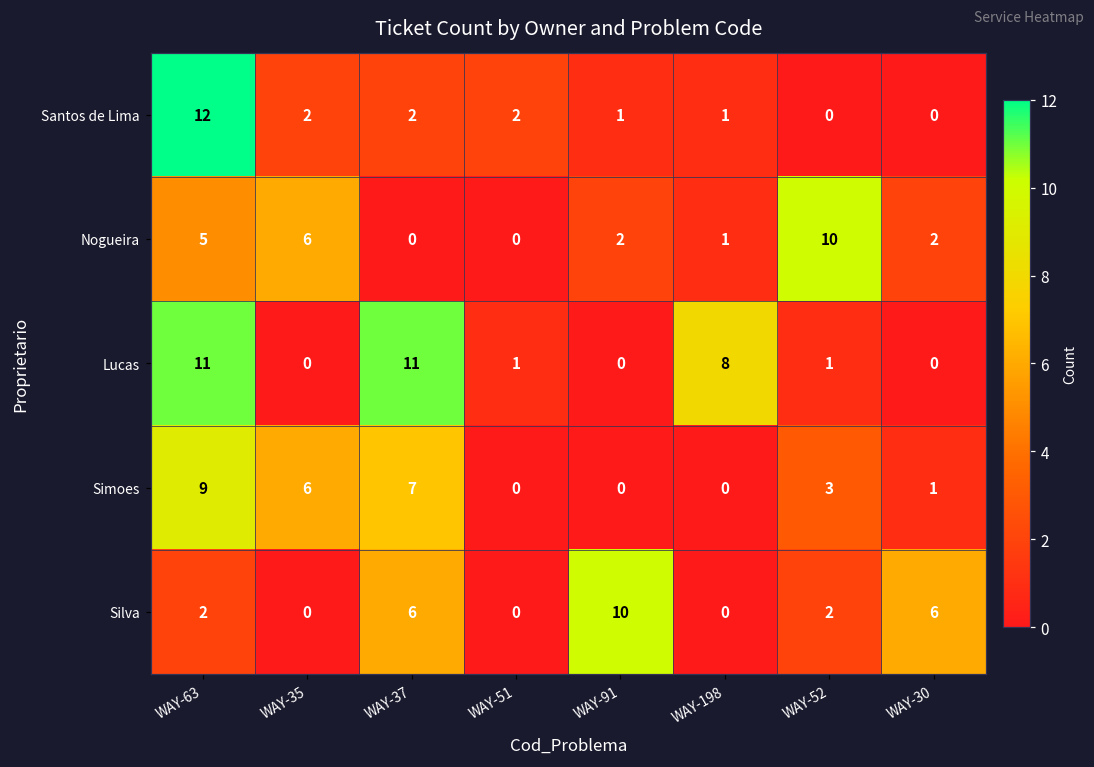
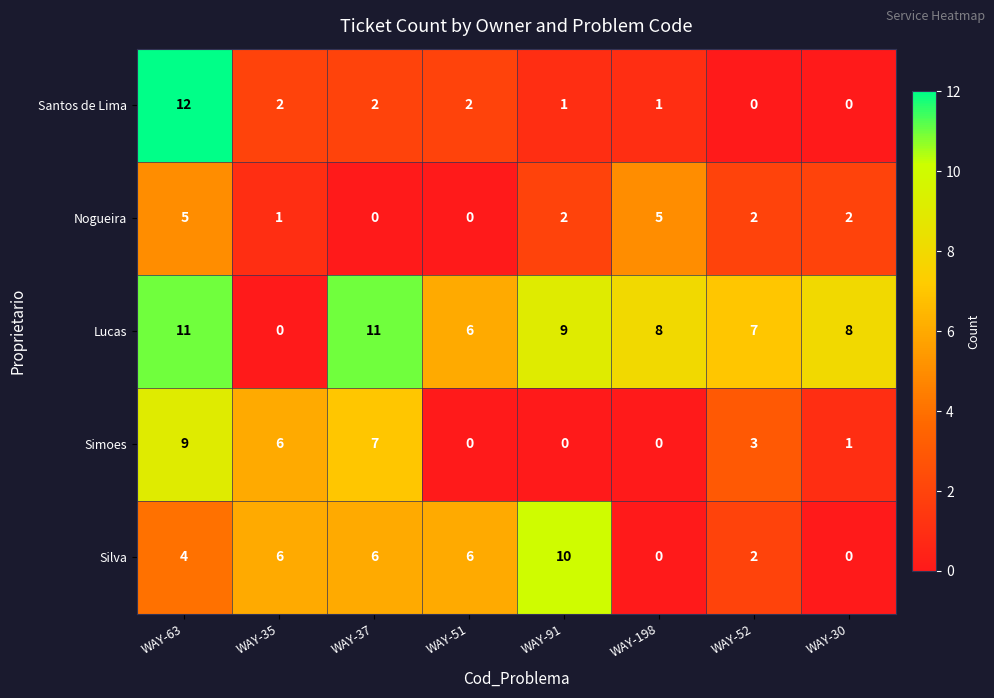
Nogueira, WAY-35: 6 -> 1
Nogueira, WAY-198: 1 -> 5
Nogueira, WAY-52: 10 -> 2
Lucas, WAY-51: 1 -> 6
Lucas, WAY-91: 0 -> 9
Lucas, WAY-52: 1 -> 7
Lucas, WAY-30: 0 -> 8
Silva, WAY-63: 2 -> 4
Silva, WAY-35: 0 -> 6
Silva, WAY-51: 0 -> 6
Silva, WAY-30: 6 -> 0
